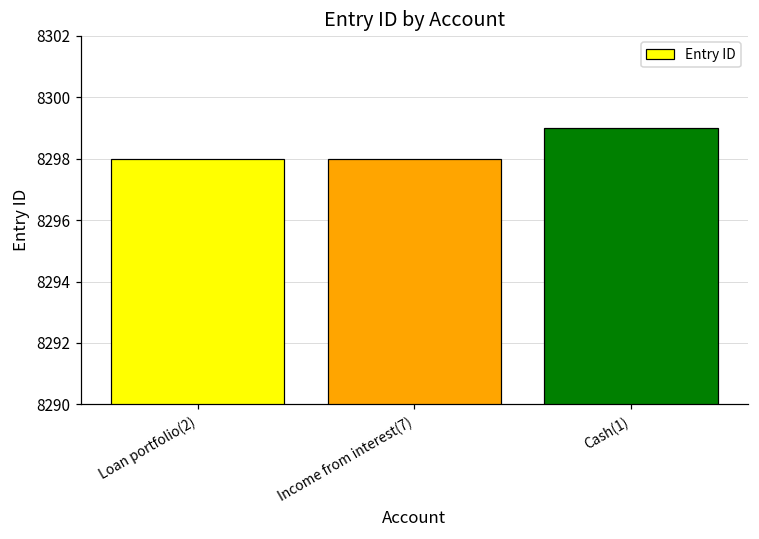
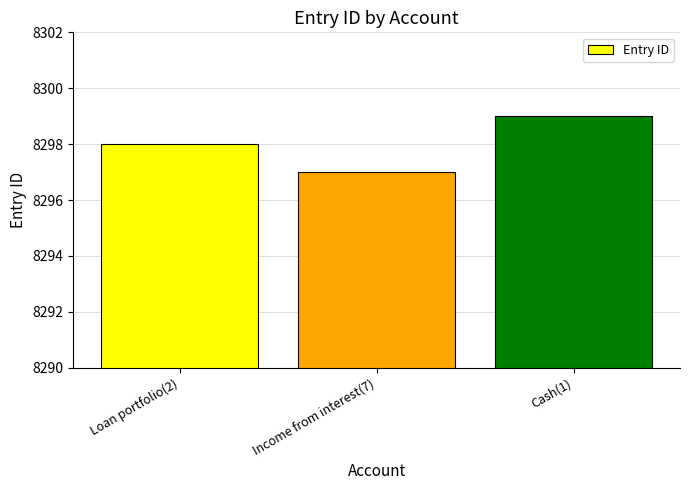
Income from interest(7): 8298 -> 8297
